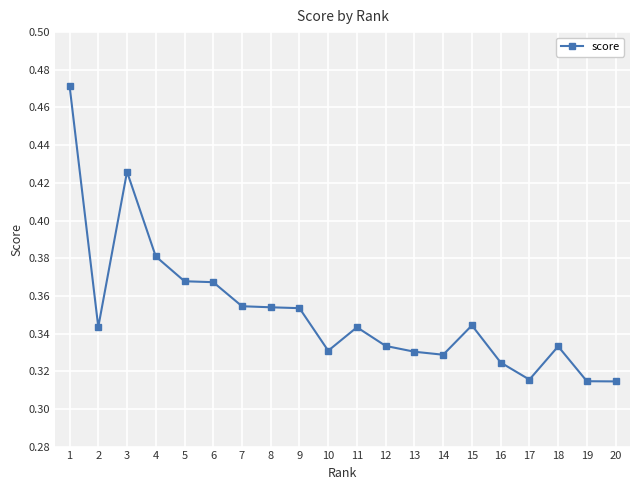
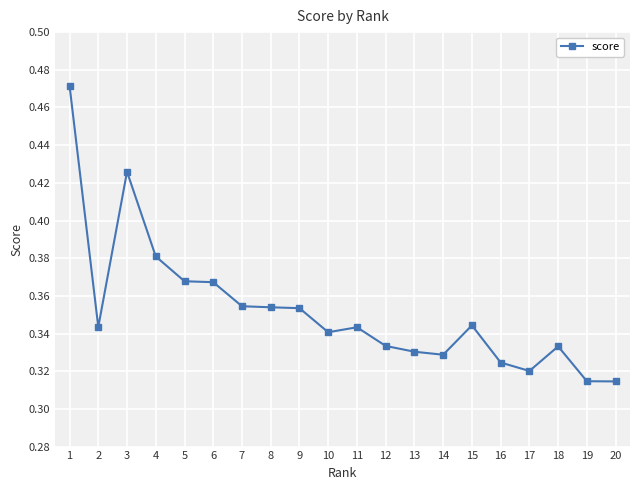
10: 0.331 -> 0.341
17: 0.316 -> 0.320
